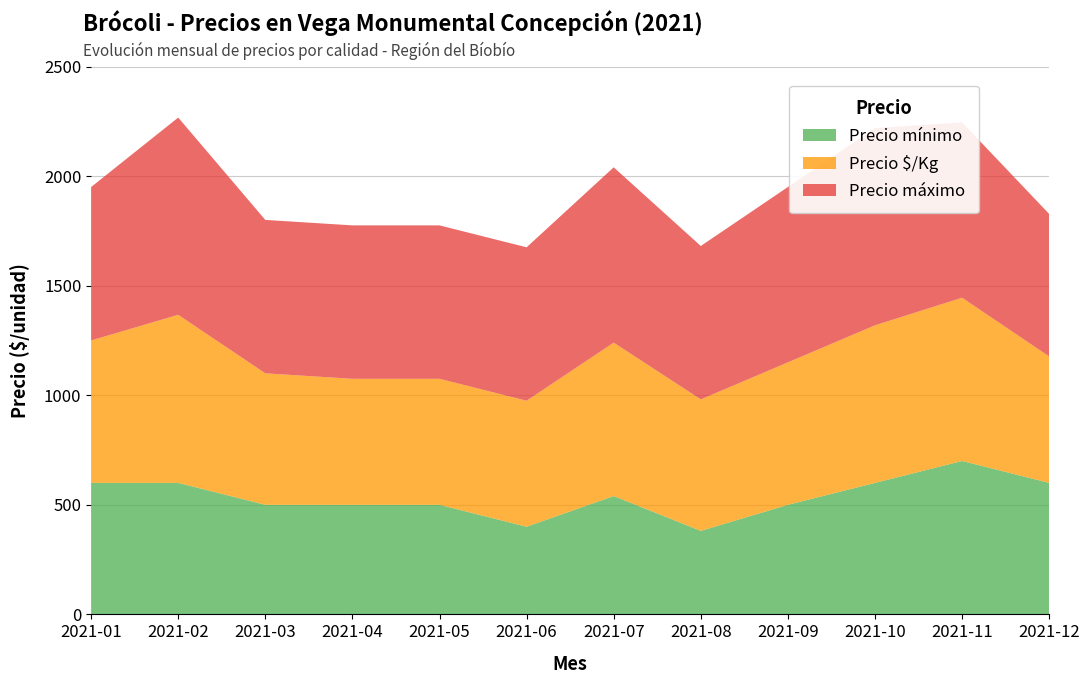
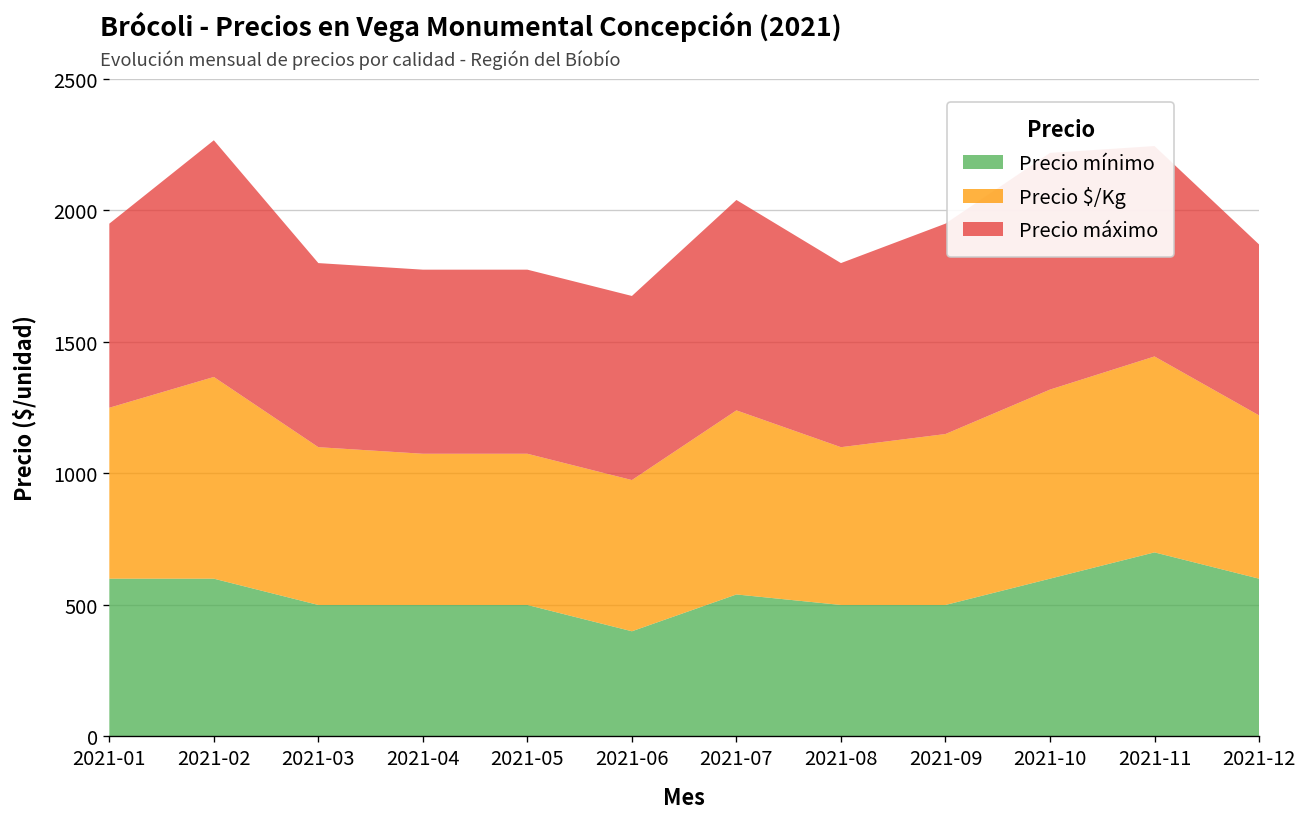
Precio mínimo, 2021-08: 380 -> 500
Precio $/Kg, 2021-12: 580 -> 620
